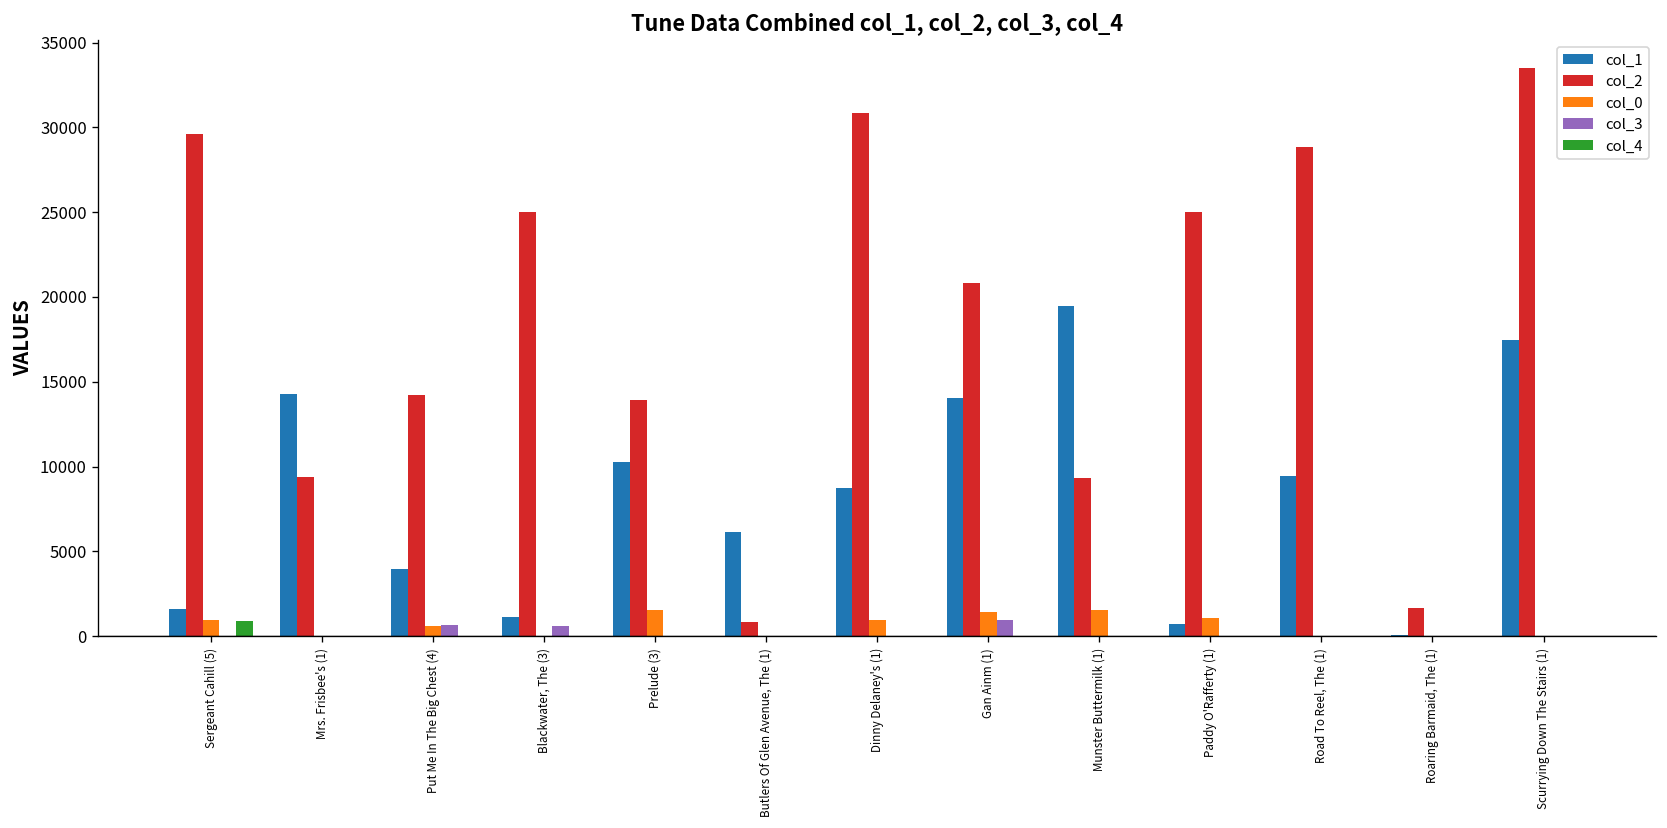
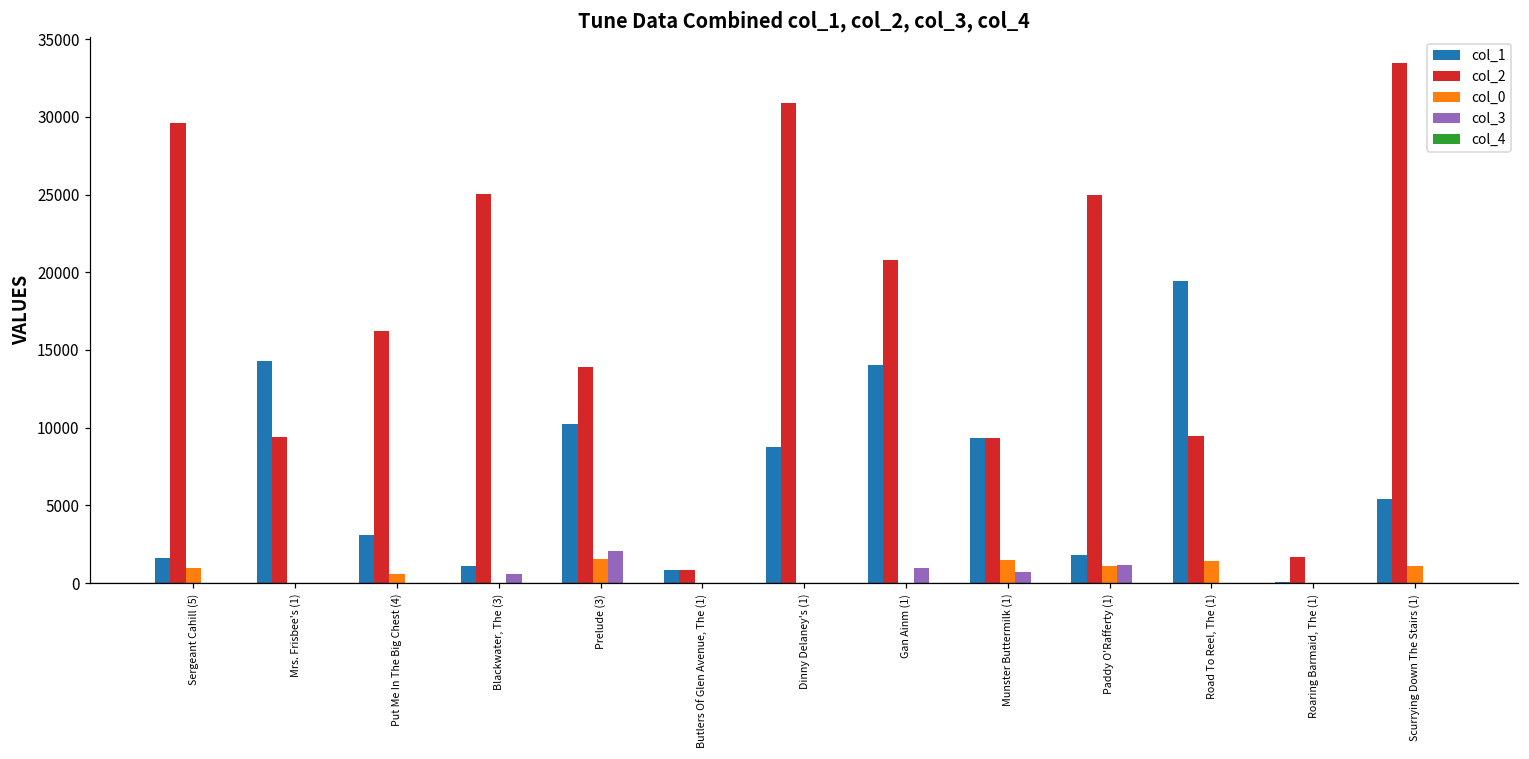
col_4, Sergeant Cahill (5): 900 -> 0
col_1, Put Me In The Big Chest (4): 3900 -> 3100
col_2, Put Me In The Big Chest (4): 14200 -> 16200
col_3, Put Me In The Big Chest (4): 700 -> 0
col_3, Prelude (3): 0 -> 2000
col_1, Butlers Of Glen Avenue, The (1): 6200 -> 800
col_0, Dinny Delaney's (1): 1000 -> 0
col_0, Gan Ainm (1): 1400 -> 0
col_1, Munster Buttermilk (1): 19500 -> 9300
col_3, Munster Buttermilk (1): 0 -> 700
col_1, Paddy O'Rafferty (1): 700 -> 1800
col_3, Paddy O'Rafferty (1): 0 -> 1200
col_1, Road To Reel, The (1): 9500 -> 19400
col_2, Road To Reel, The (1): 28800 -> 9500
col_0, Road To Reel, The (1): 0 -> 1400
col_1, Scurrying Down The Stairs (1): 17400 -> 5400
col_0, Scurrying Down The Stairs (1): 0 -> 1100
